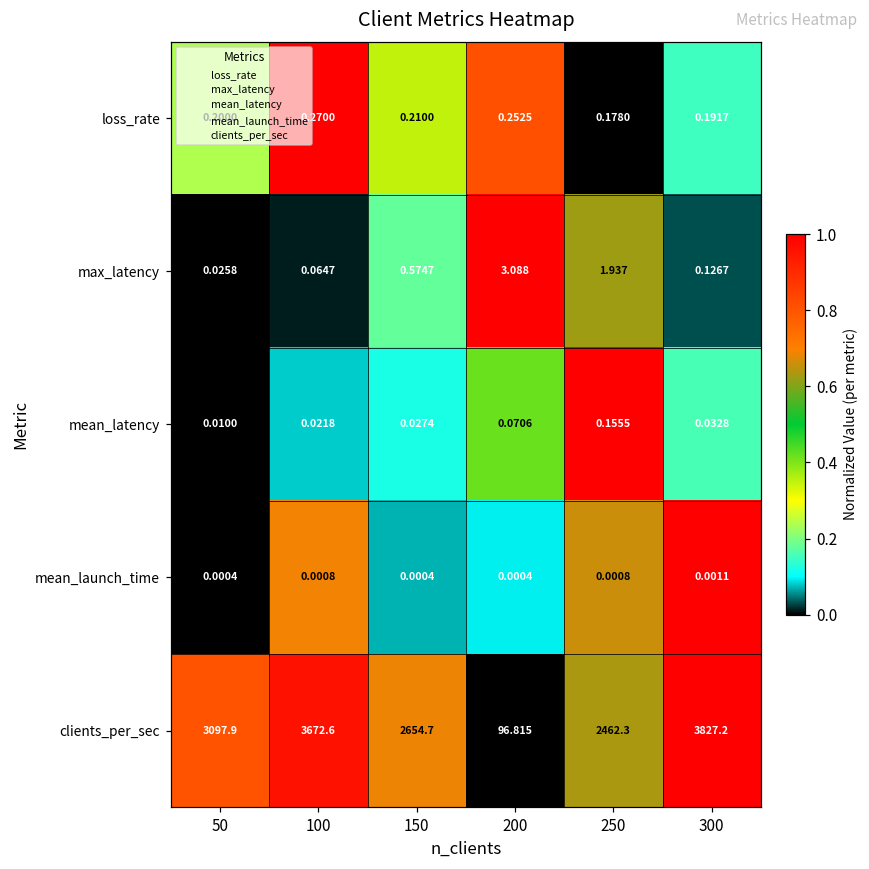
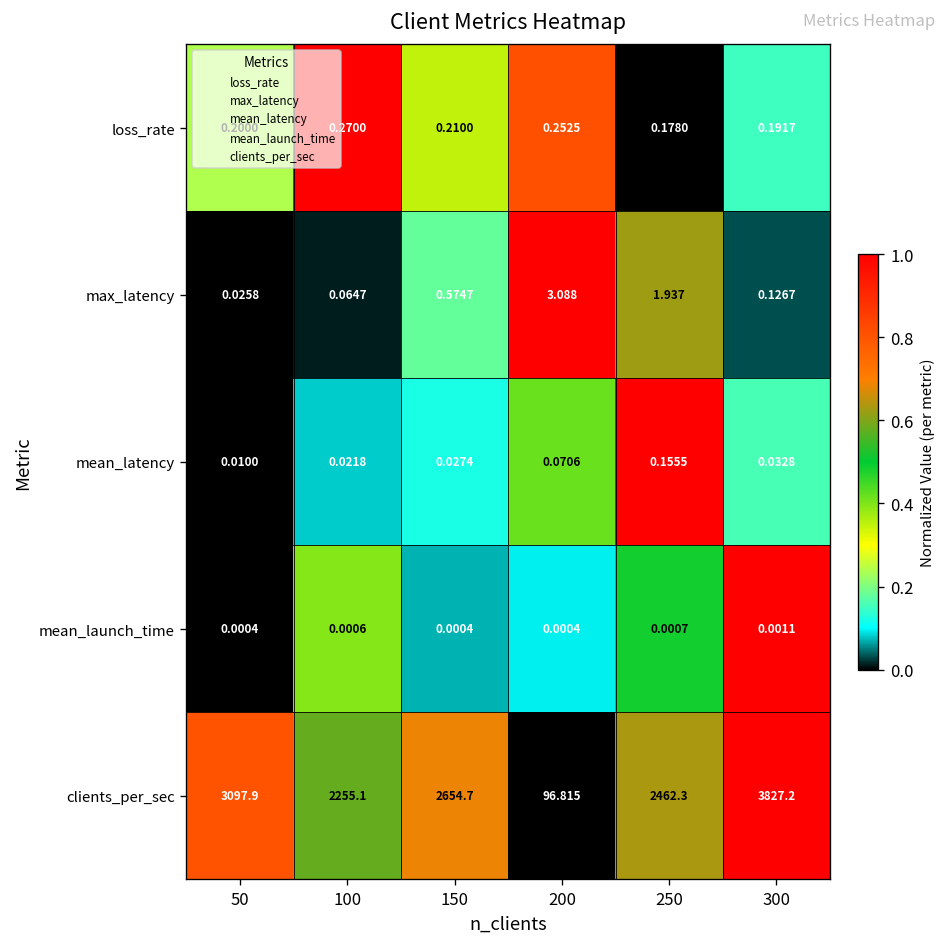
mean_launch_time, 100: 0.0008 -> 0.0006
mean_launch_time, 250: 0.0008 -> 0.0007
clients_per_sec, 100: 3672.6 -> 2255.1
